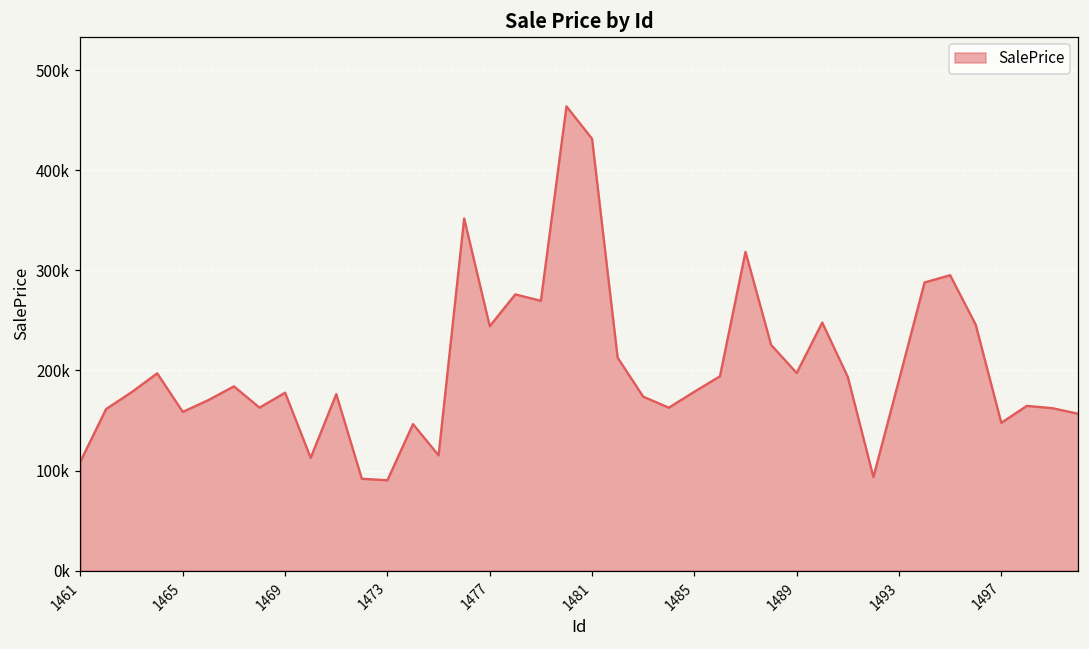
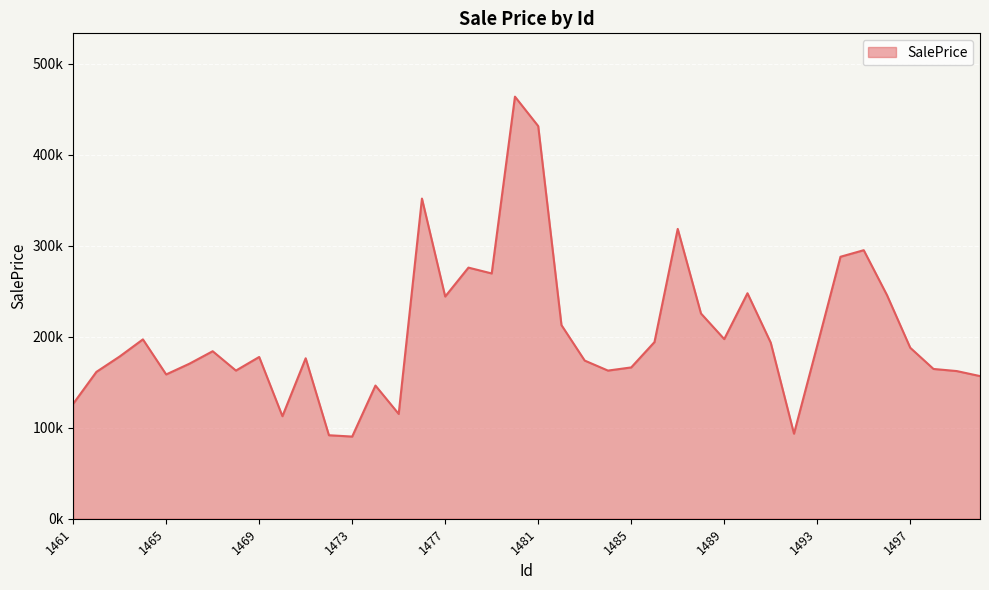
1461: 110000 -> 130000
1485: 180000 -> 170000
1497: 150000 -> 190000
